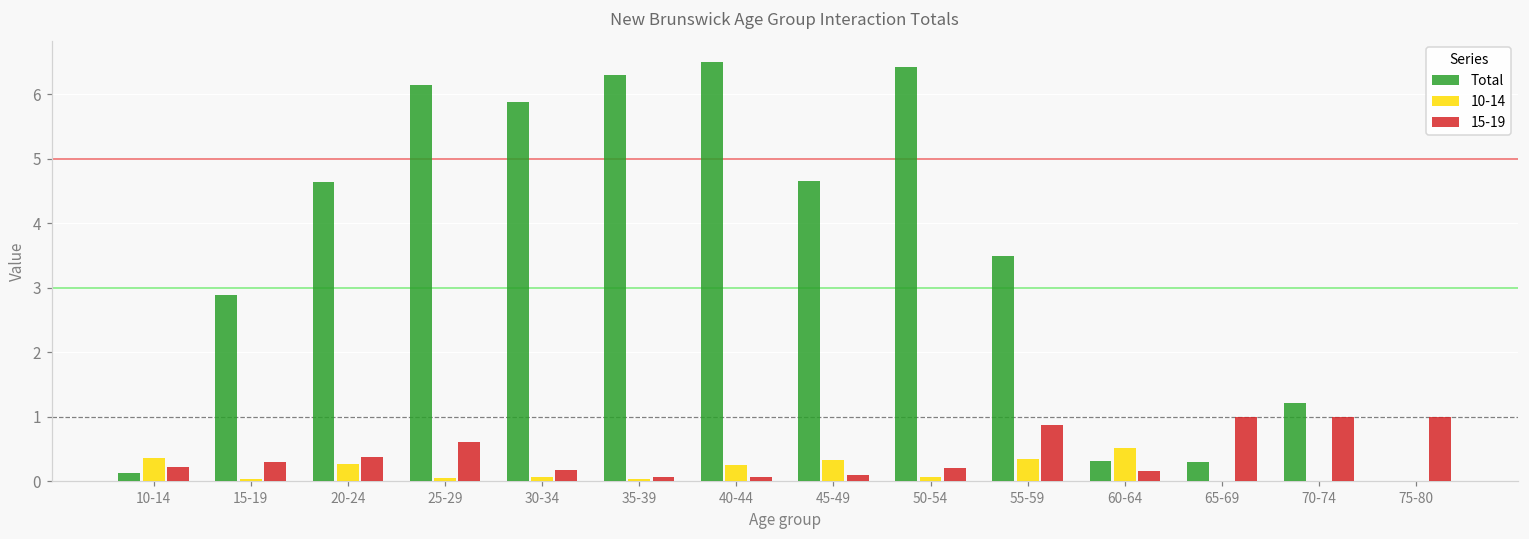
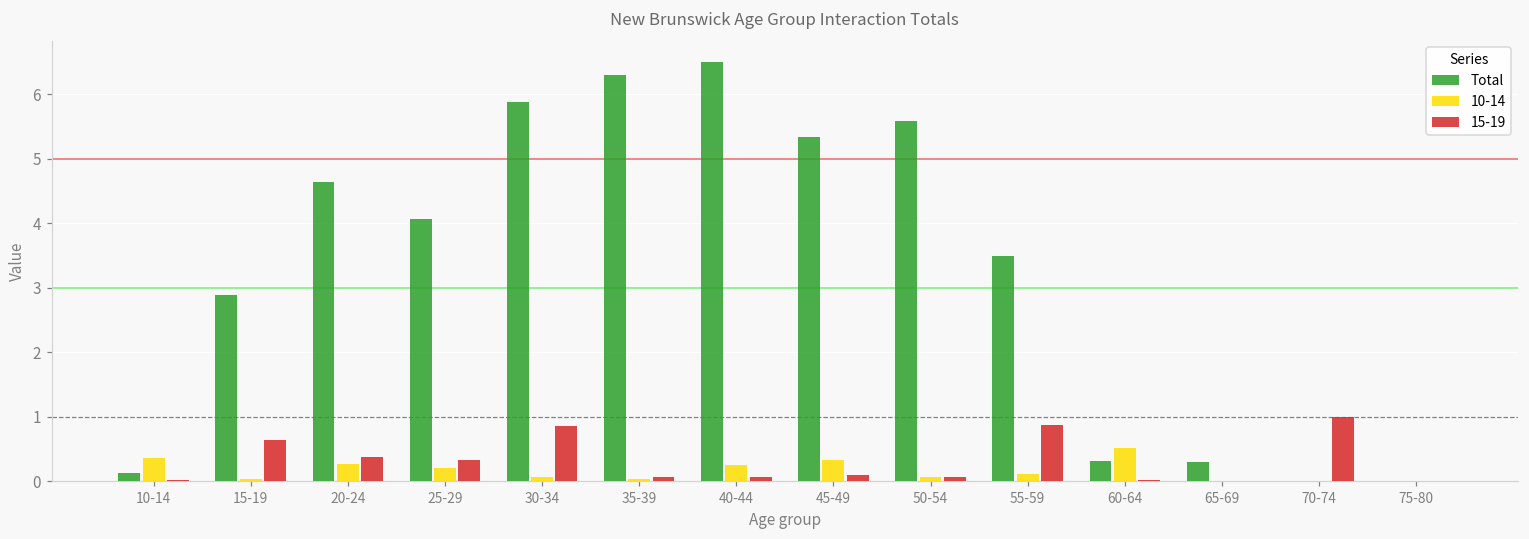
15-19, 10-14: 0.2 -> 0.0
15-19, 15-19: 0.3 -> 0.6
Total, 25-29: 6.1 -> 4.1
10-14, 25-29: 0.1 -> 0.2
15-19, 25-29: 0.6 -> 0.3
15-19, 30-34: 0.2 -> 0.9
Total, 45-49: 4.7 -> 5.3
Total, 50-54: 6.4 -> 5.6
15-19, 50-54: 0.2 -> 0.1
10-14, 55-59: 0.4 -> 0.1
15-19, 60-64: 0.2 -> 0.0
15-19, 65-69: 1 -> 0
Total, 70-74: 1.2 -> 0.0
15-19, 75-80: 1 -> 0
